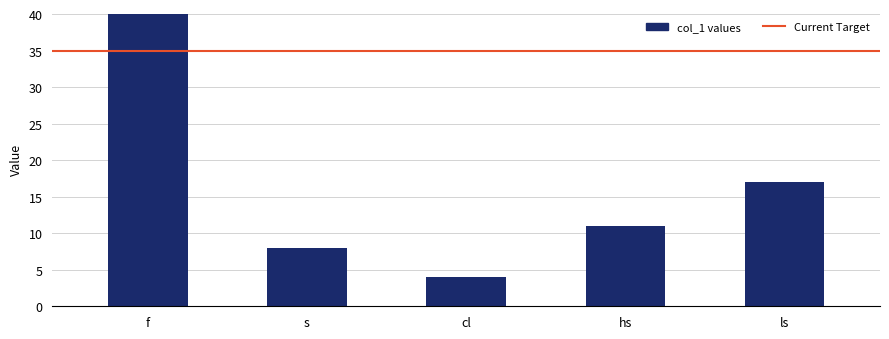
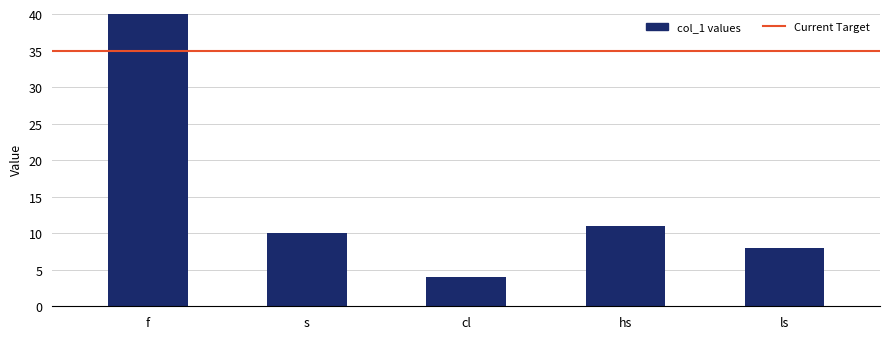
s: 8 -> 10
ls: 17 -> 8
